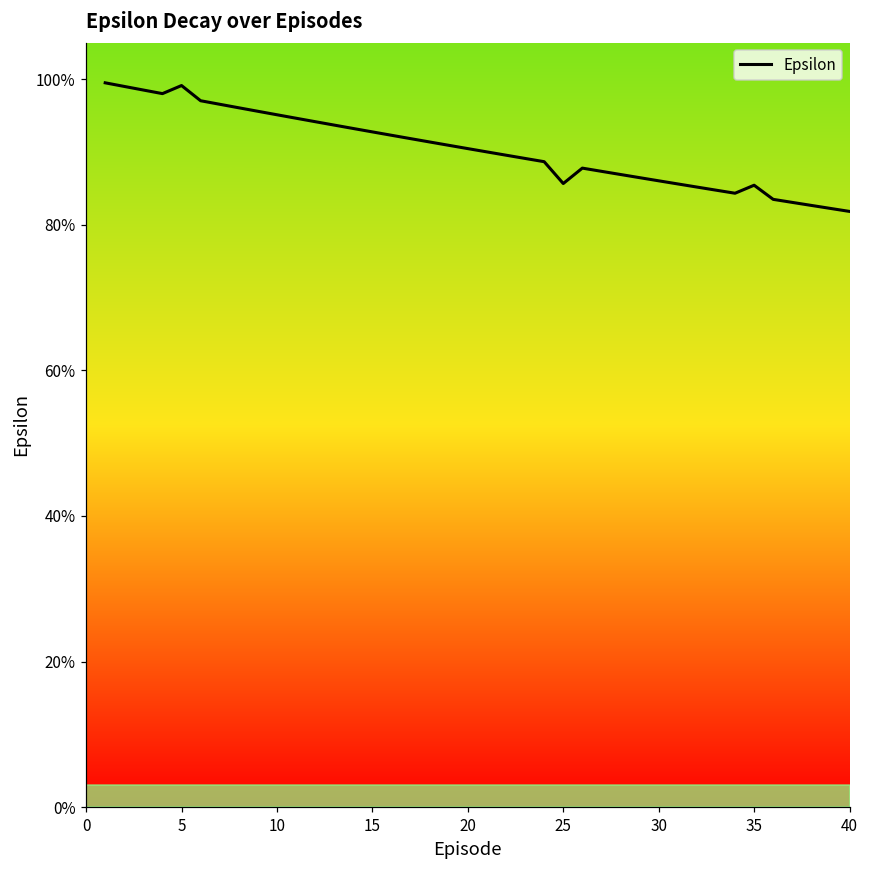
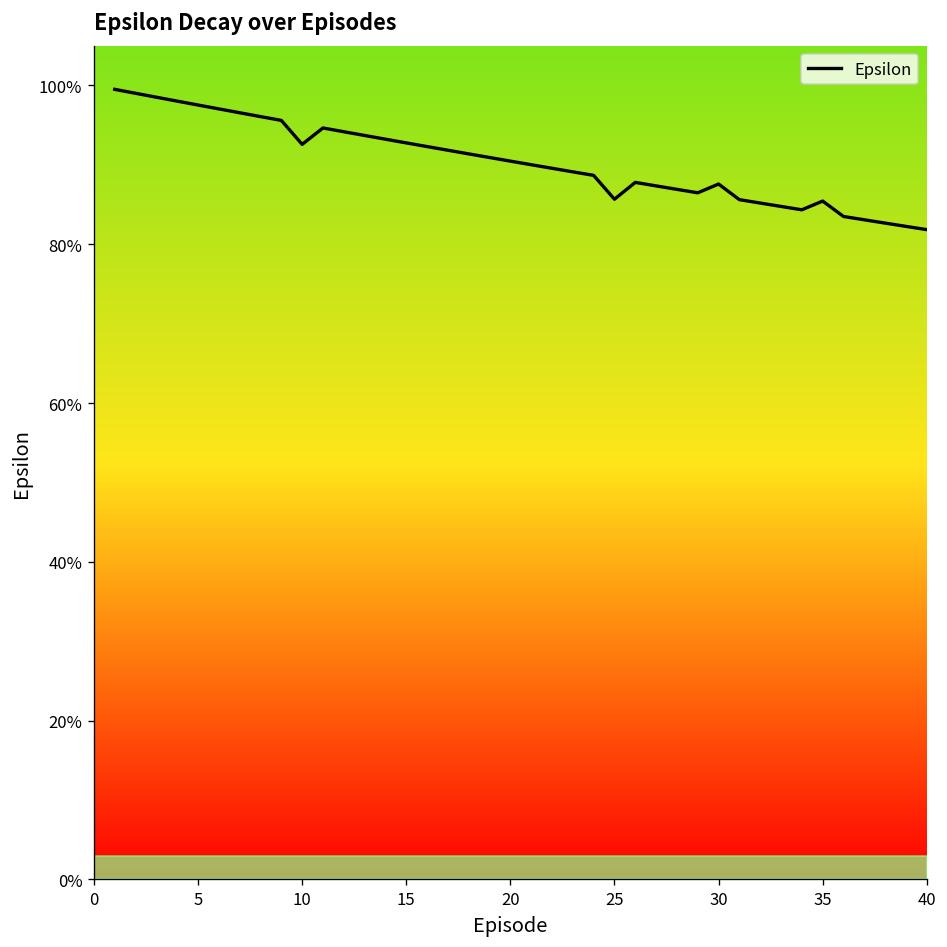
5: 99% -> 98%
10: 95% -> 93%
30: 86% -> 88%
